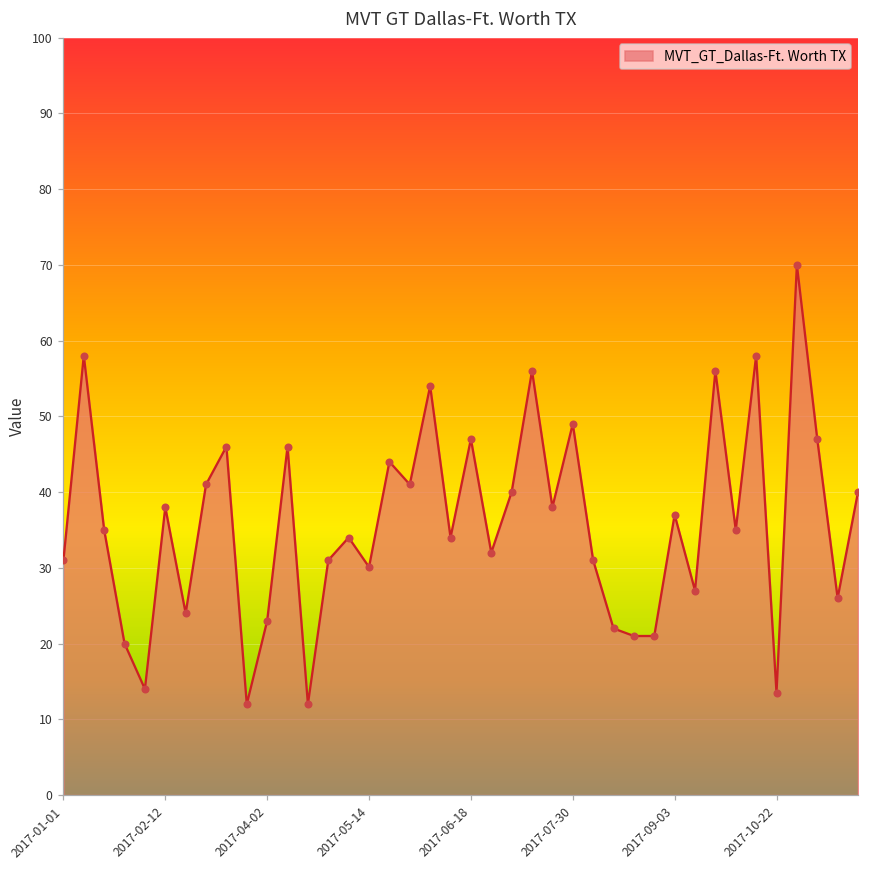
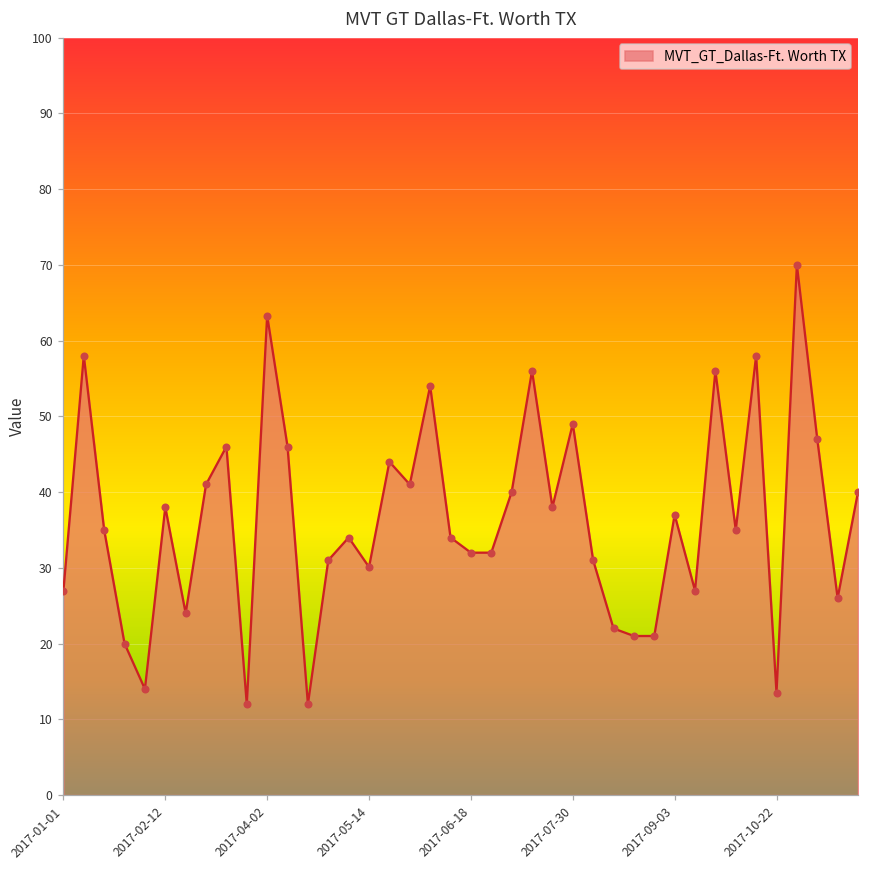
2017-01-01: 31 -> 27
2017-04-02: 23 -> 63
2017-06-18: 47 -> 32
